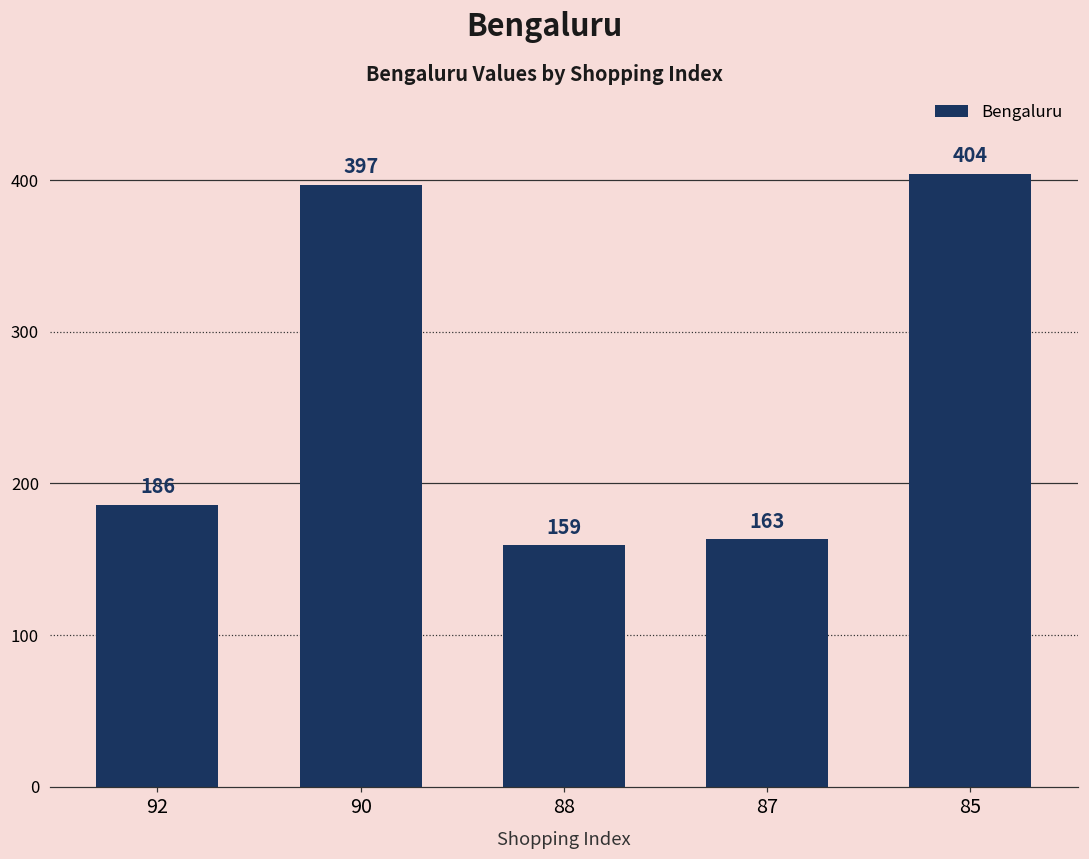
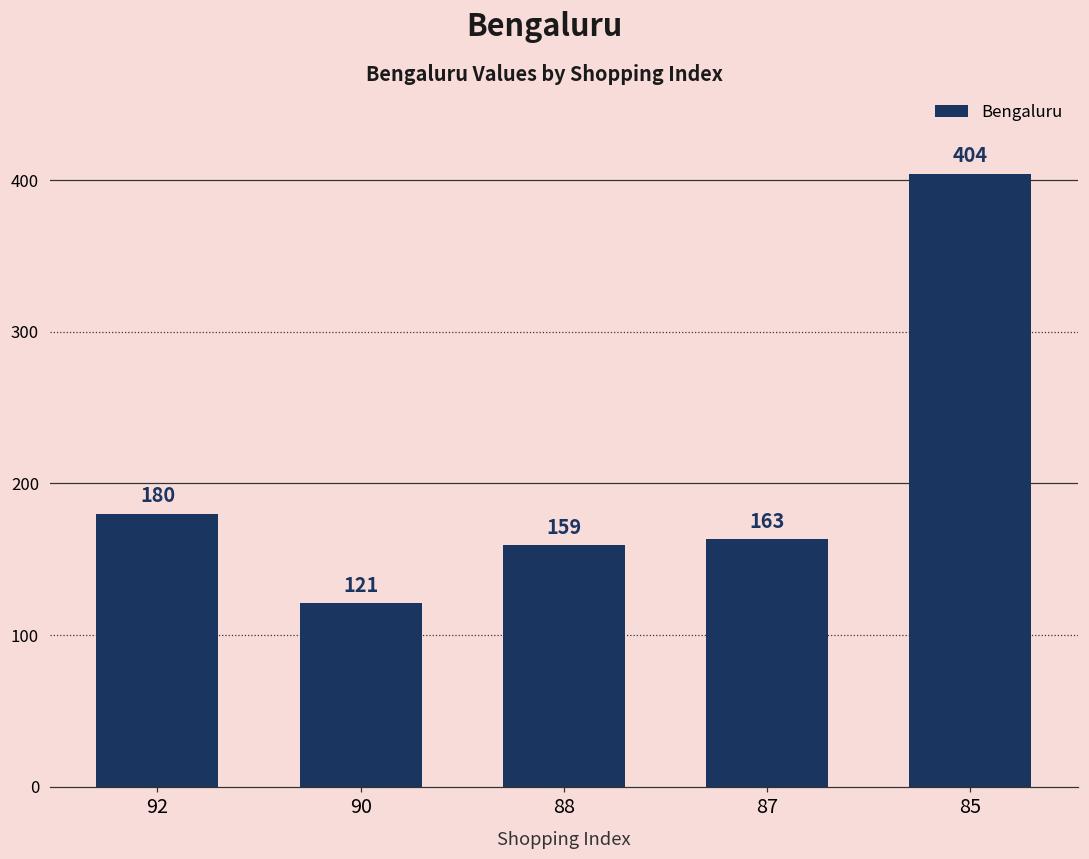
92: 186 -> 180
90: 397 -> 121
